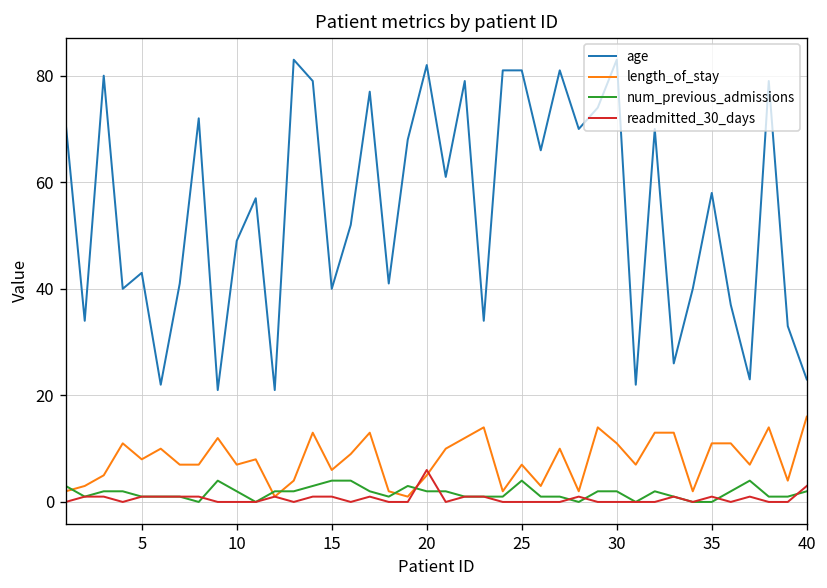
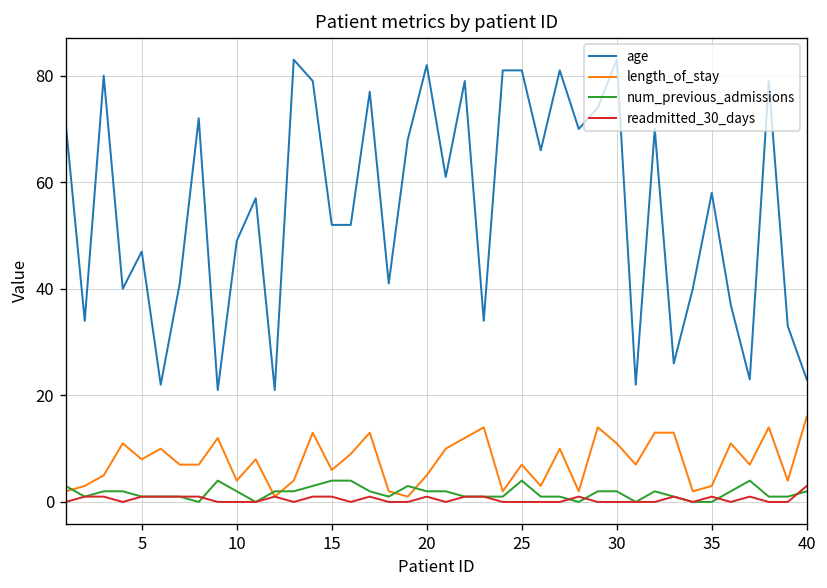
age, 5: 43 -> 47
length_of_stay, 10: 7 -> 4
age, 15: 40 -> 52
readmitted_30_days, 20: 6 -> 1
length_of_stay, 35: 11 -> 3
